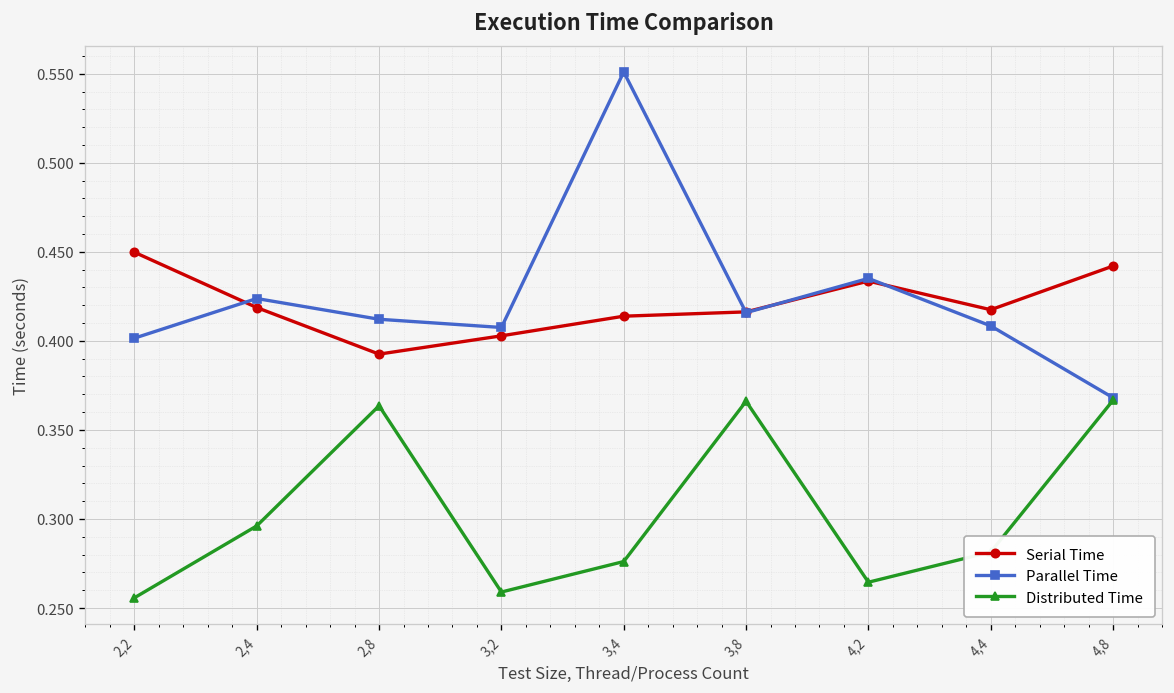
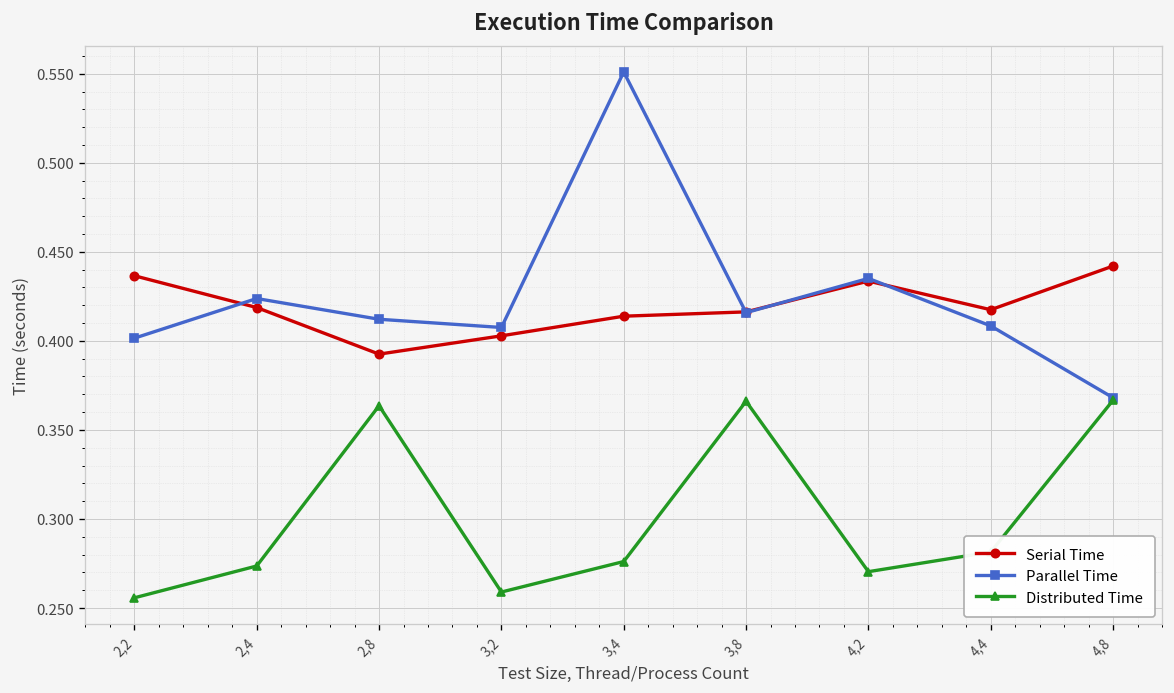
Serial Time, 2,2: 0.450 -> 0.437
Distributed Time, 2,4: 0.296 -> 0.274
Distributed Time, 4,2: 0.264 -> 0.270
